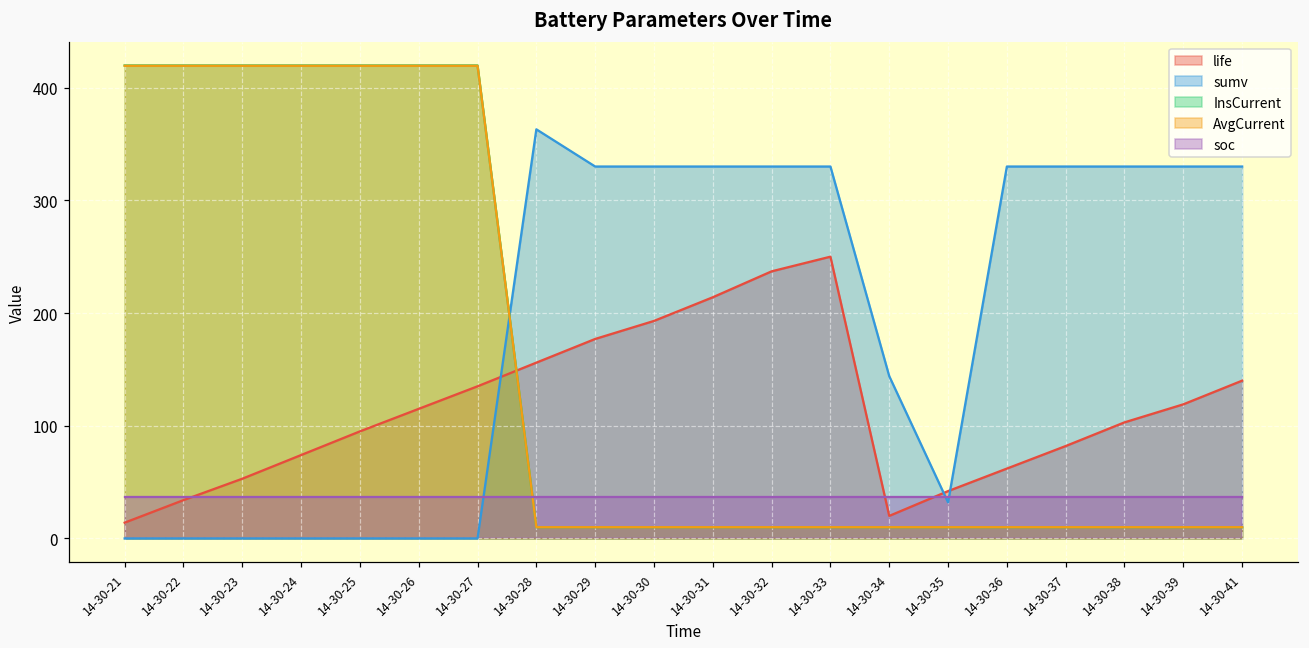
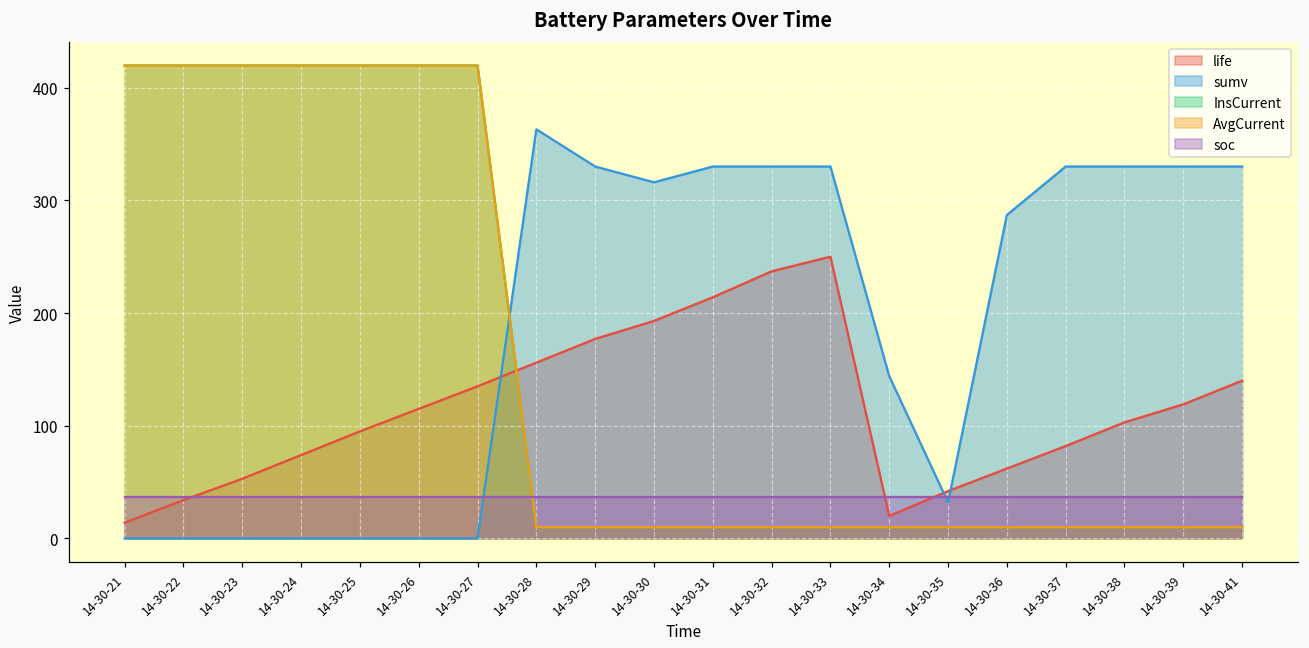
sumv, 14-30-30: 330 -> 316
sumv, 14-30-36: 330 -> 287
